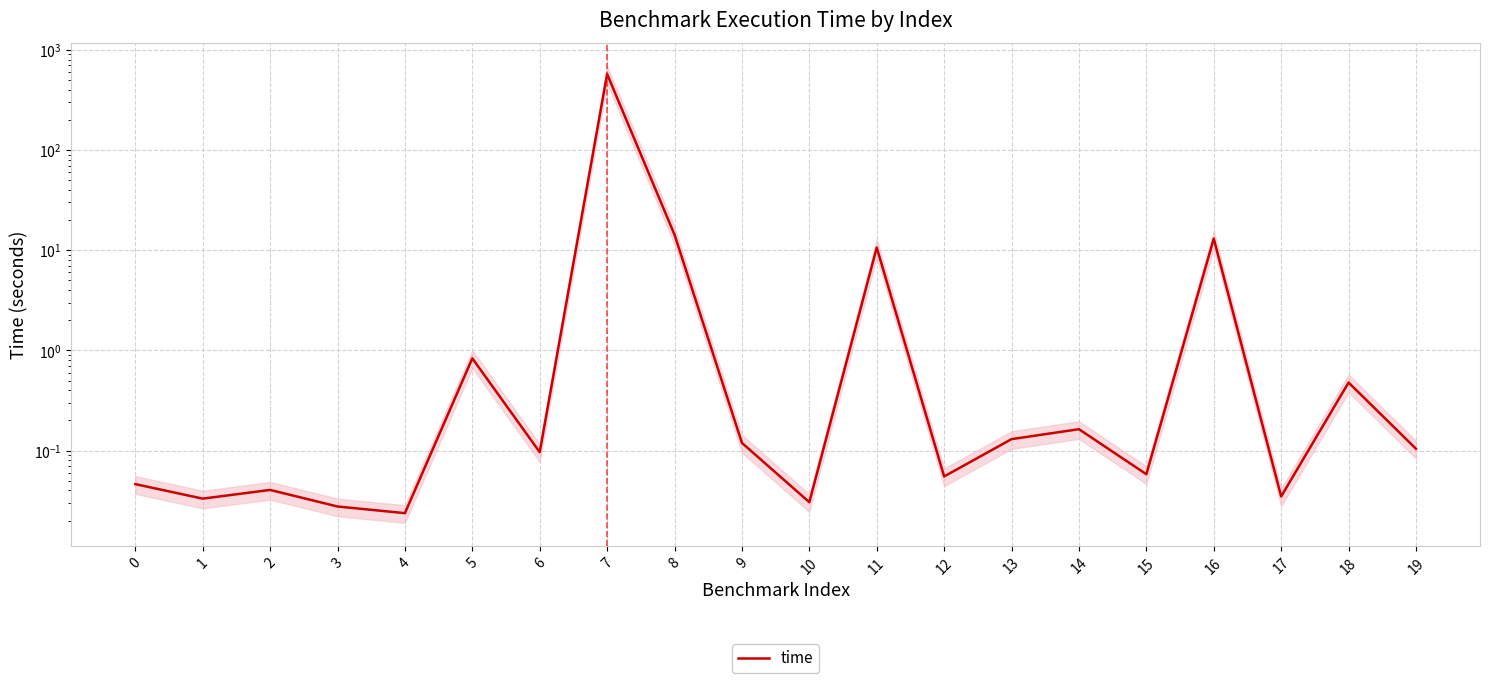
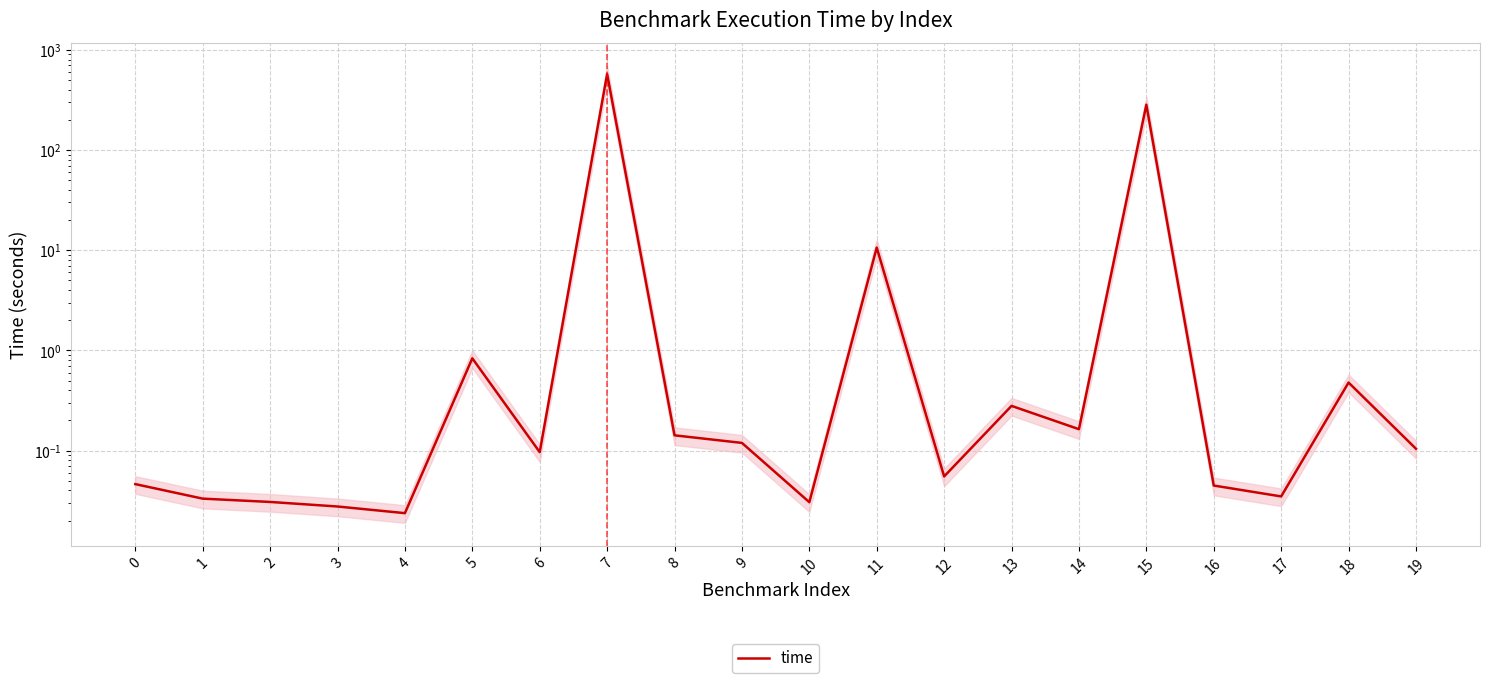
time, 2: 0.041 -> 0.031
time, 8: 14 -> 0.14
time, 13: 0.13 -> 0.28
time, 15: 0.06 -> 280
time, 16: 13 -> 0.04
